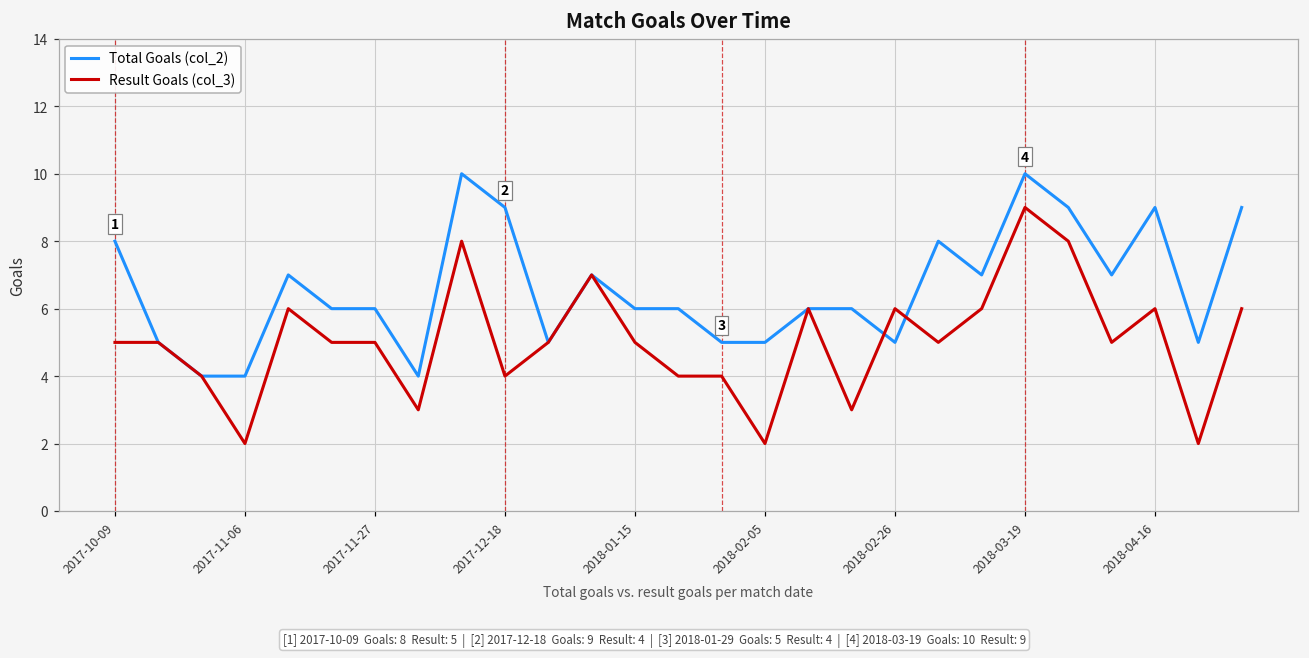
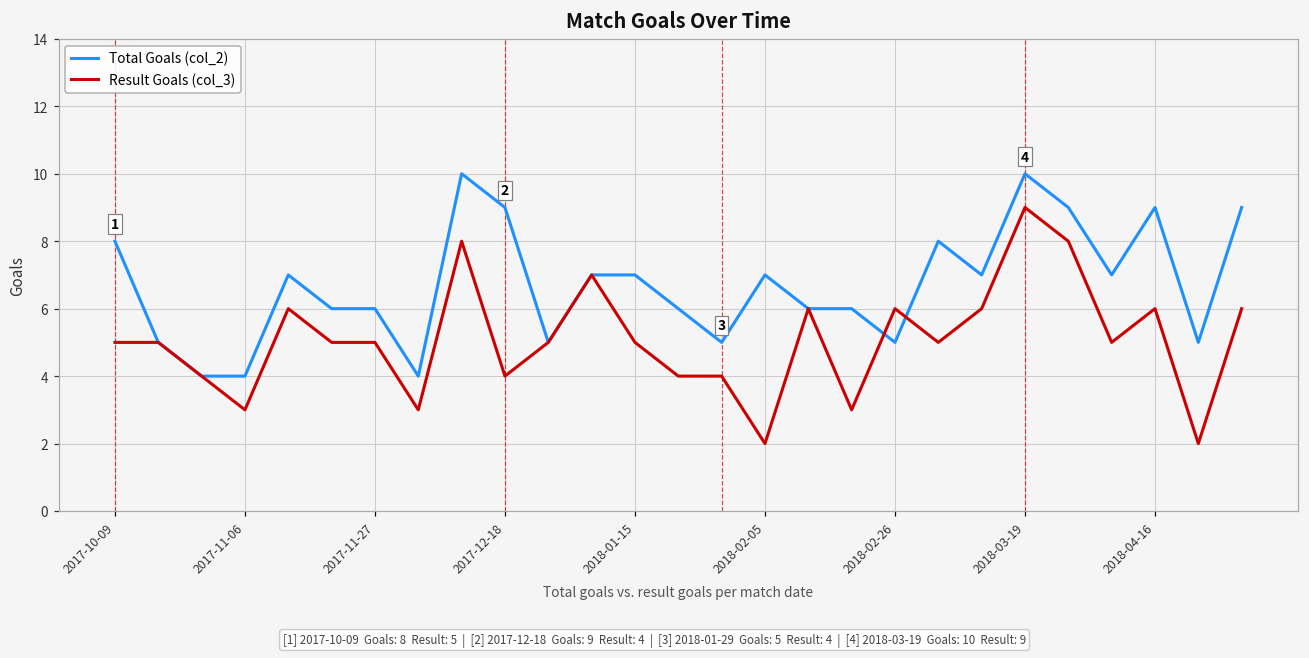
Result Goals (col_3), 2017-11-06: 2 -> 3
Total Goals (col_2), 2018-01-15: 6 -> 7
Total Goals (col_2), 2018-02-05: 5 -> 7
